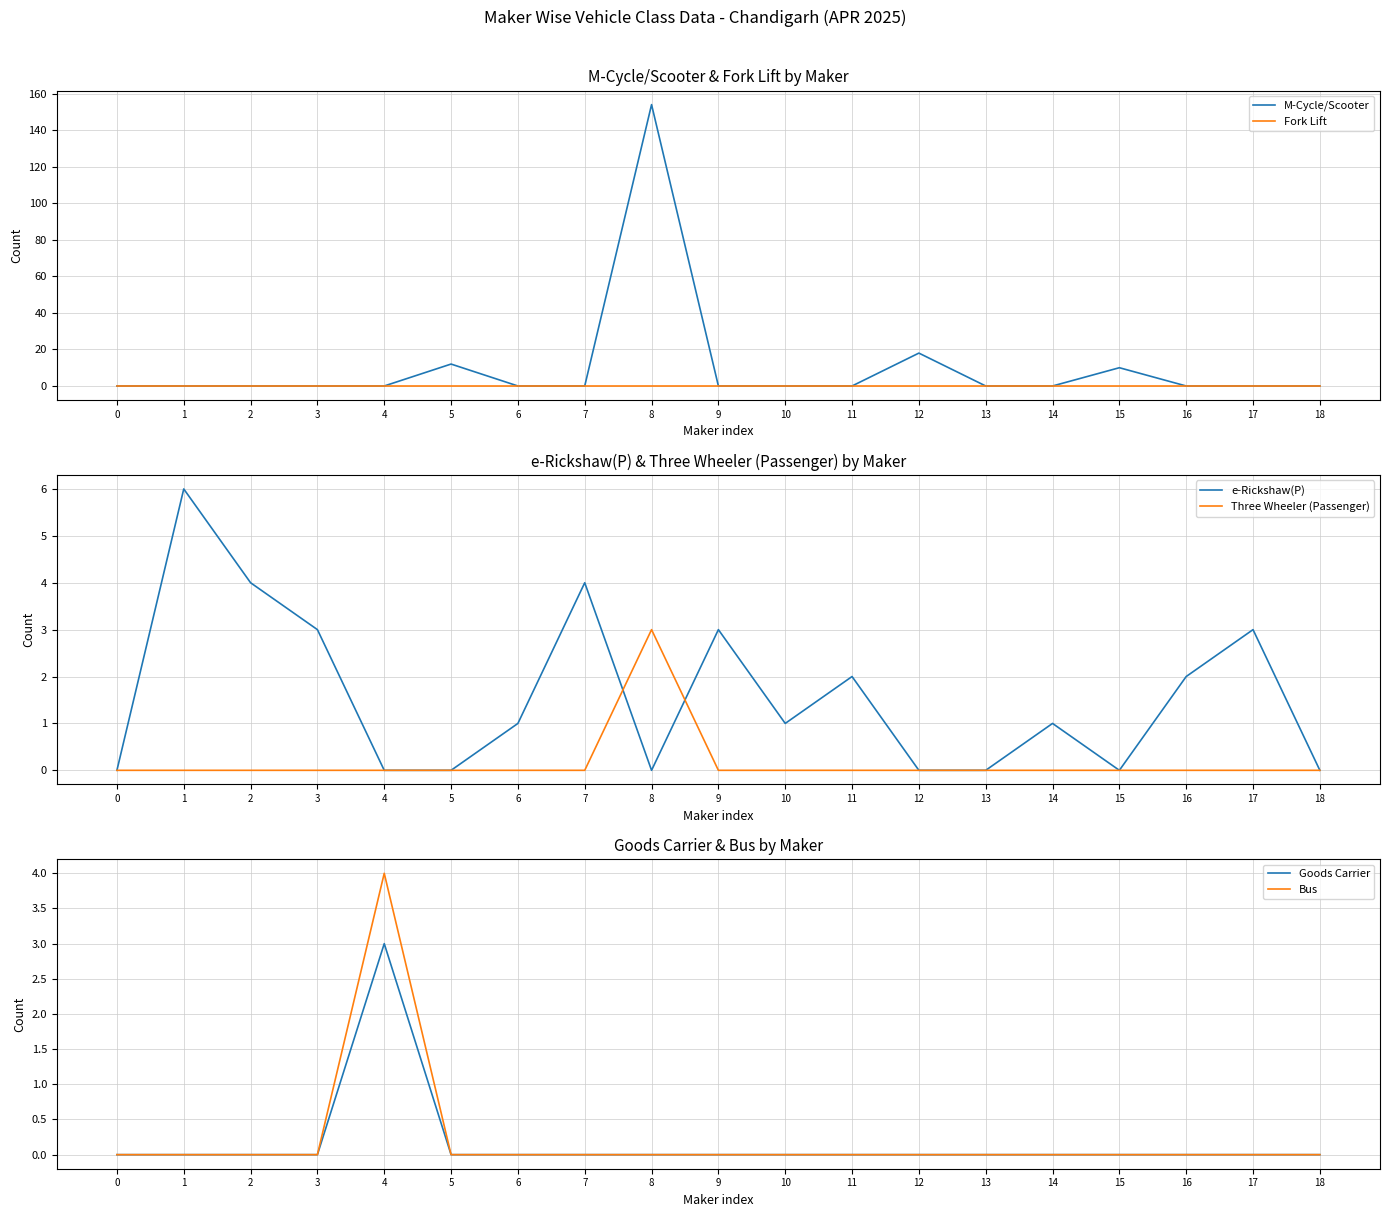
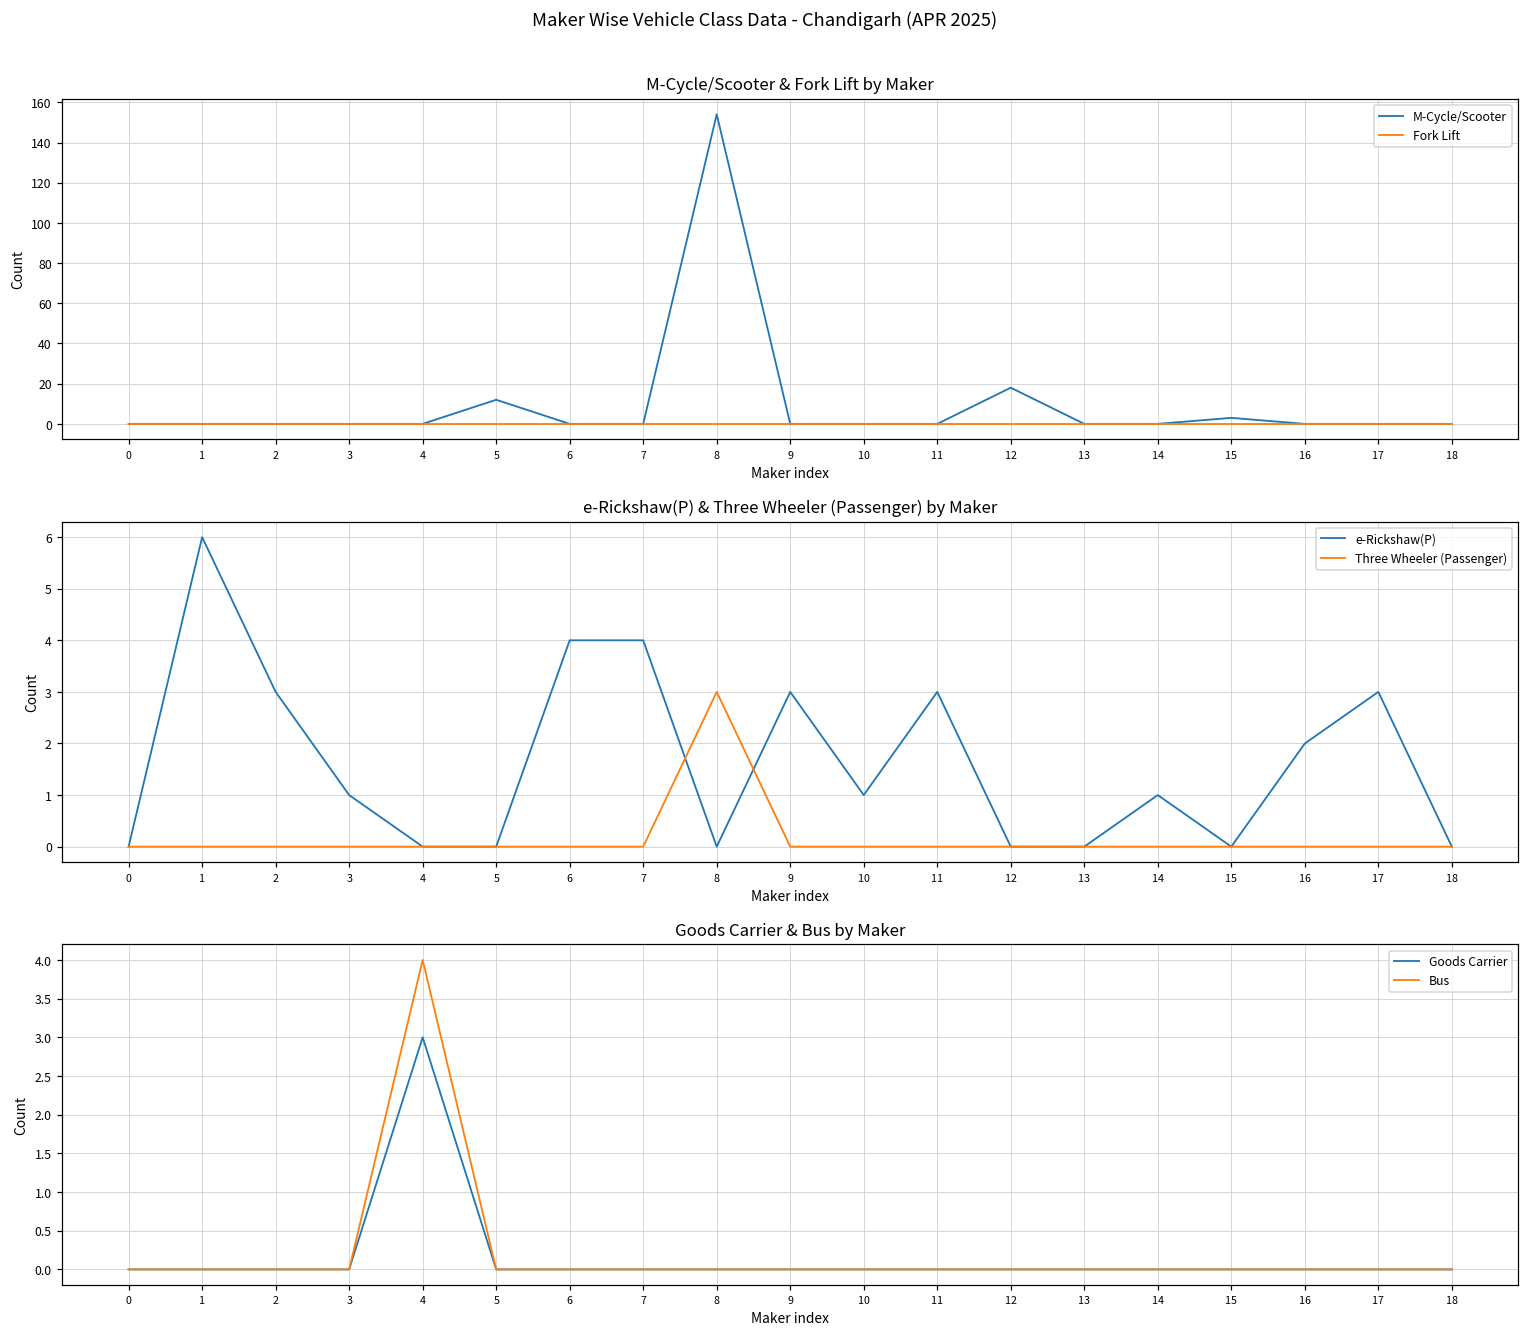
M-Cycle/Scooter & Fork Lift by Maker, M-Cycle/Scooter, 15: 10 -> 3
e-Rickshaw(P) & Three Wheeler (Passenger) by Maker, e-Rickshaw(P), 2: 4 -> 3
e-Rickshaw(P) & Three Wheeler (Passenger) by Maker, e-Rickshaw(P), 3: 3 -> 1
e-Rickshaw(P) & Three Wheeler (Passenger) by Maker, e-Rickshaw(P), 6: 1 -> 4
e-Rickshaw(P) & Three Wheeler (Passenger) by Maker, e-Rickshaw(P), 11: 2 -> 3
